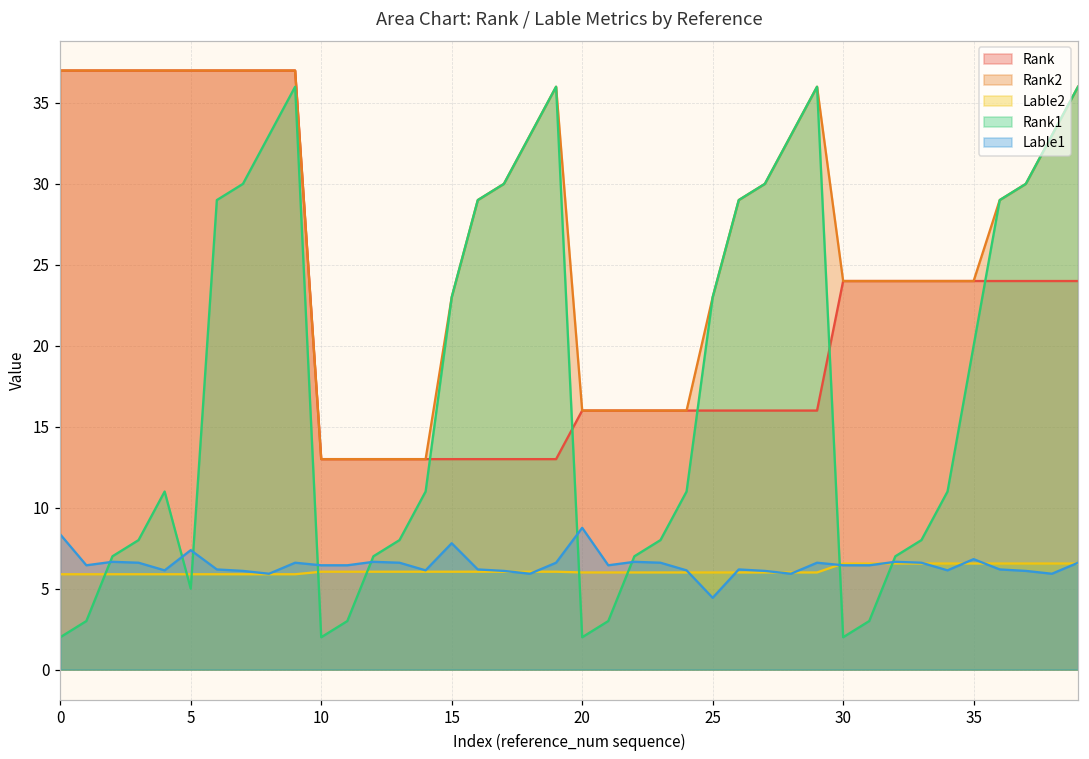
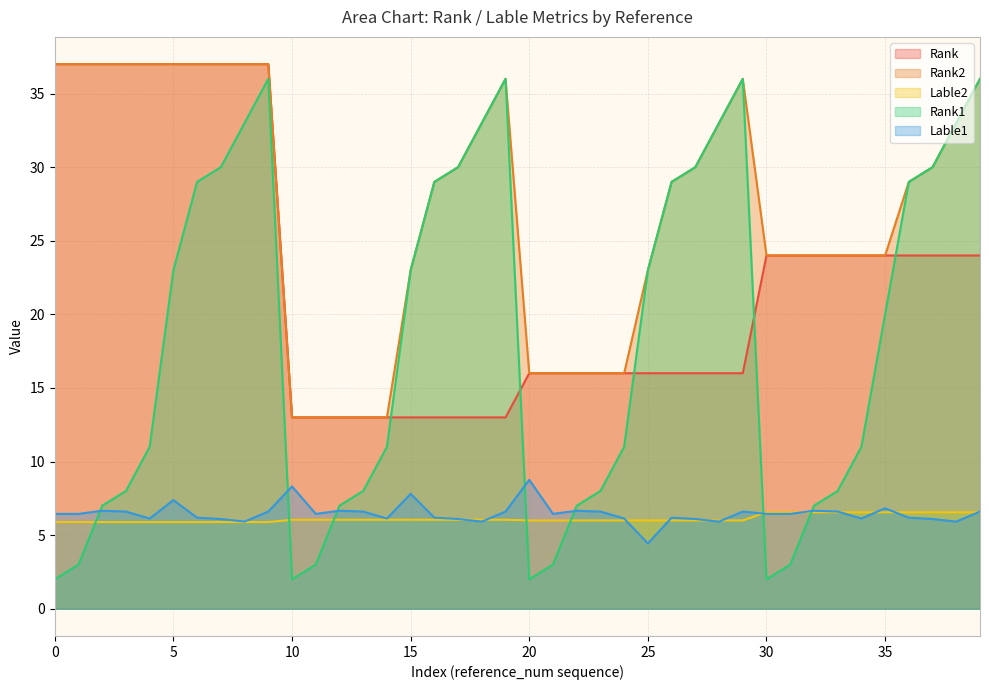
Lable1, 0: 8.4 -> 6.4
Rank1, 5: 5 -> 23
Lable1, 10: 6.4 -> 8.3
